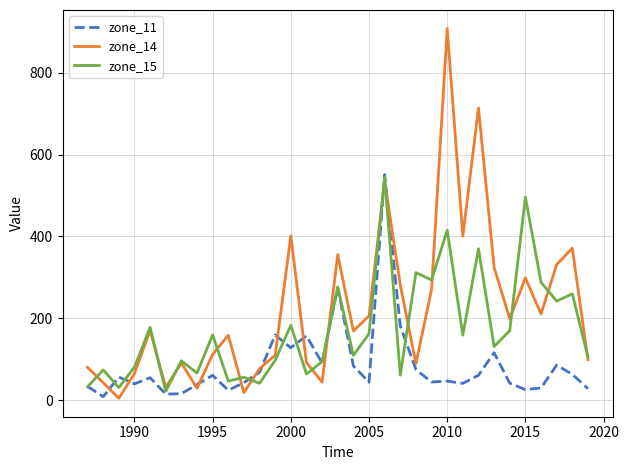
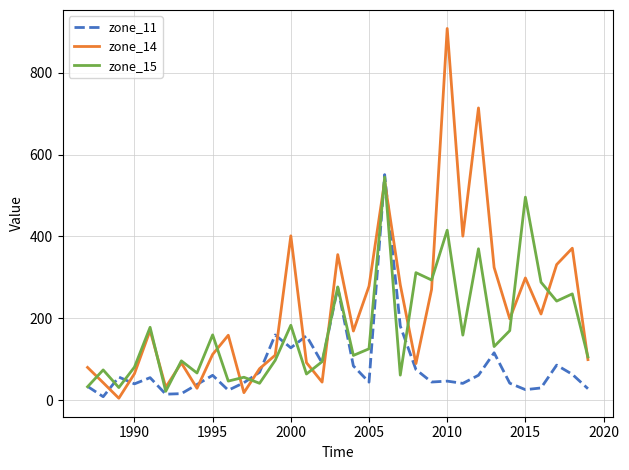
zone_14, 2005: 210 -> 280
zone_15, 2005: 160 -> 130
